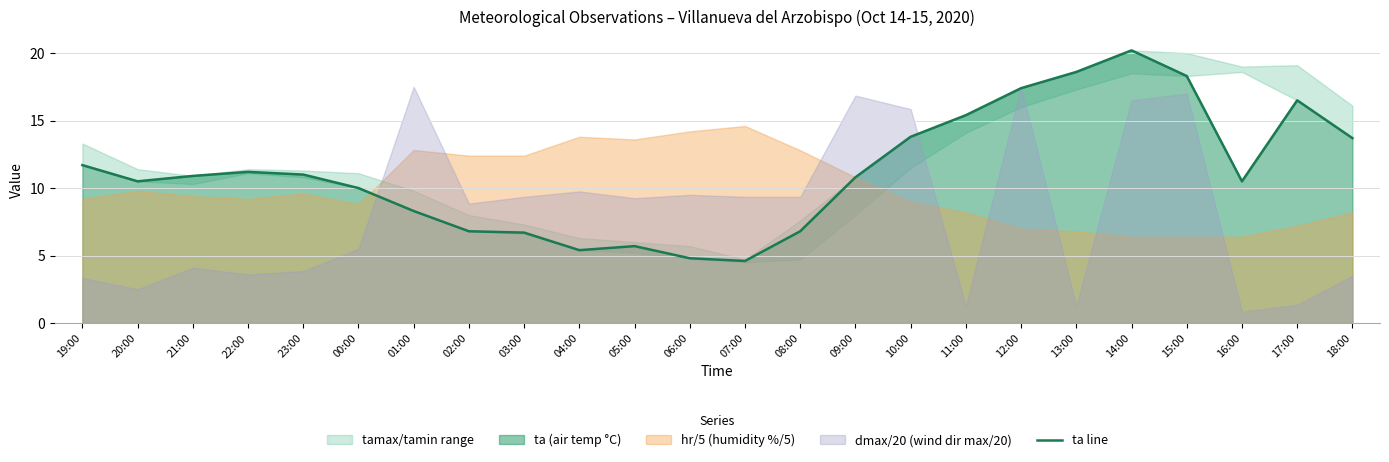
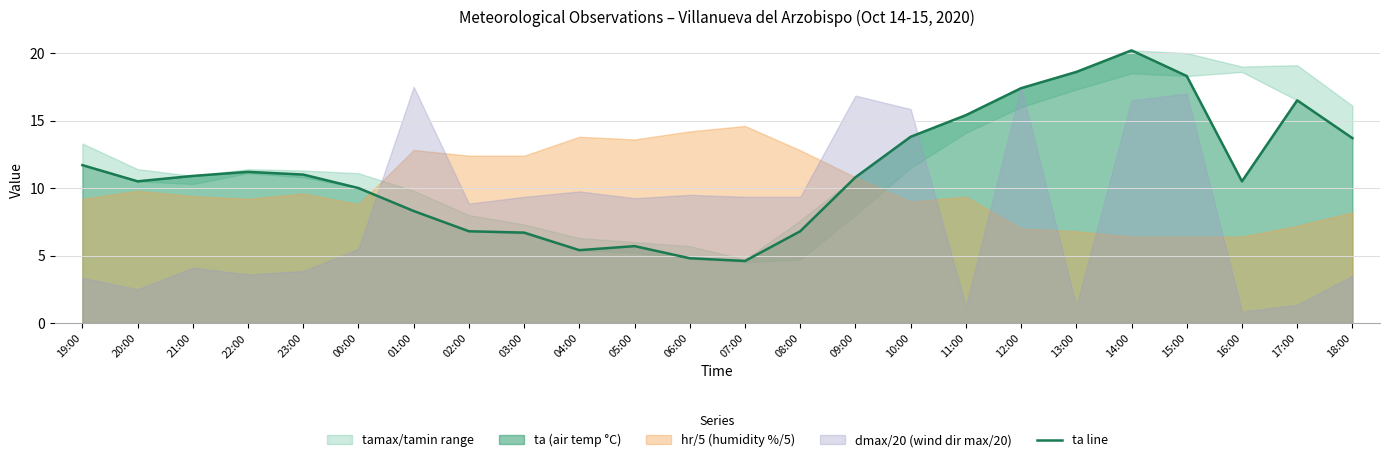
hr/5 (humidity %/5), 11:00: 8.2 -> 9.4
